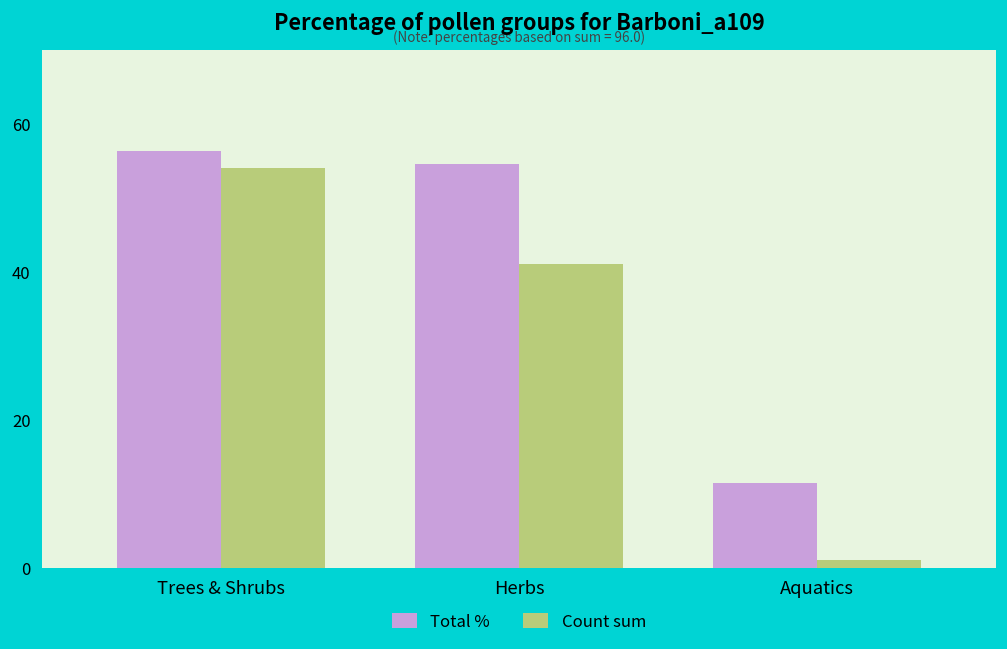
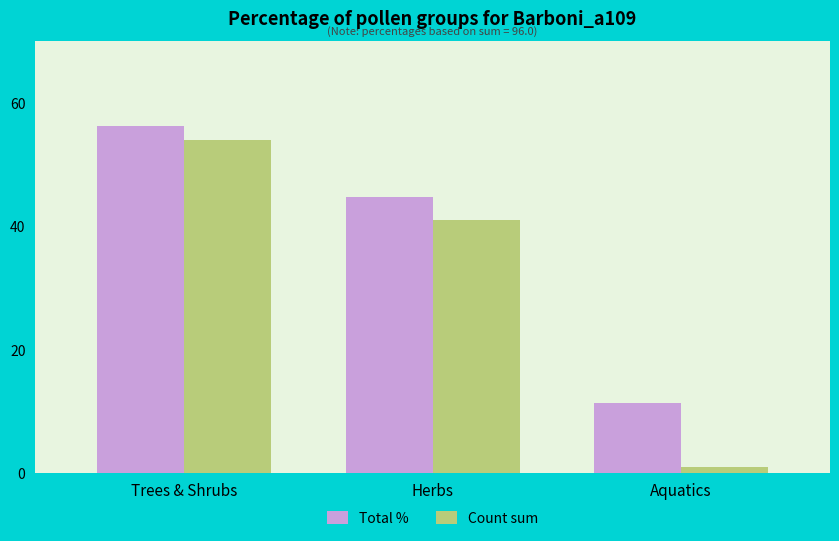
Total %, Herbs: 54 -> 45
